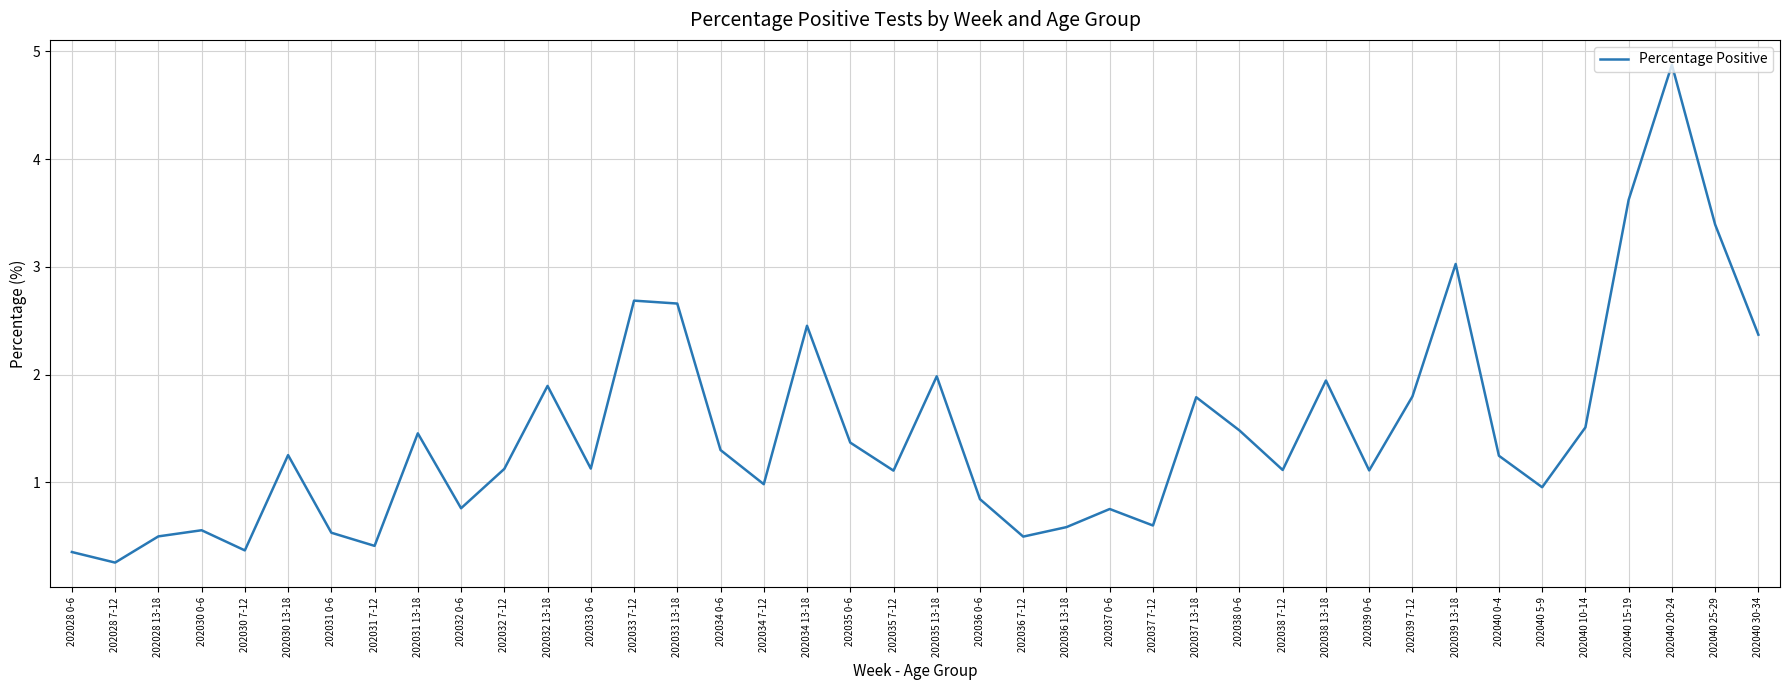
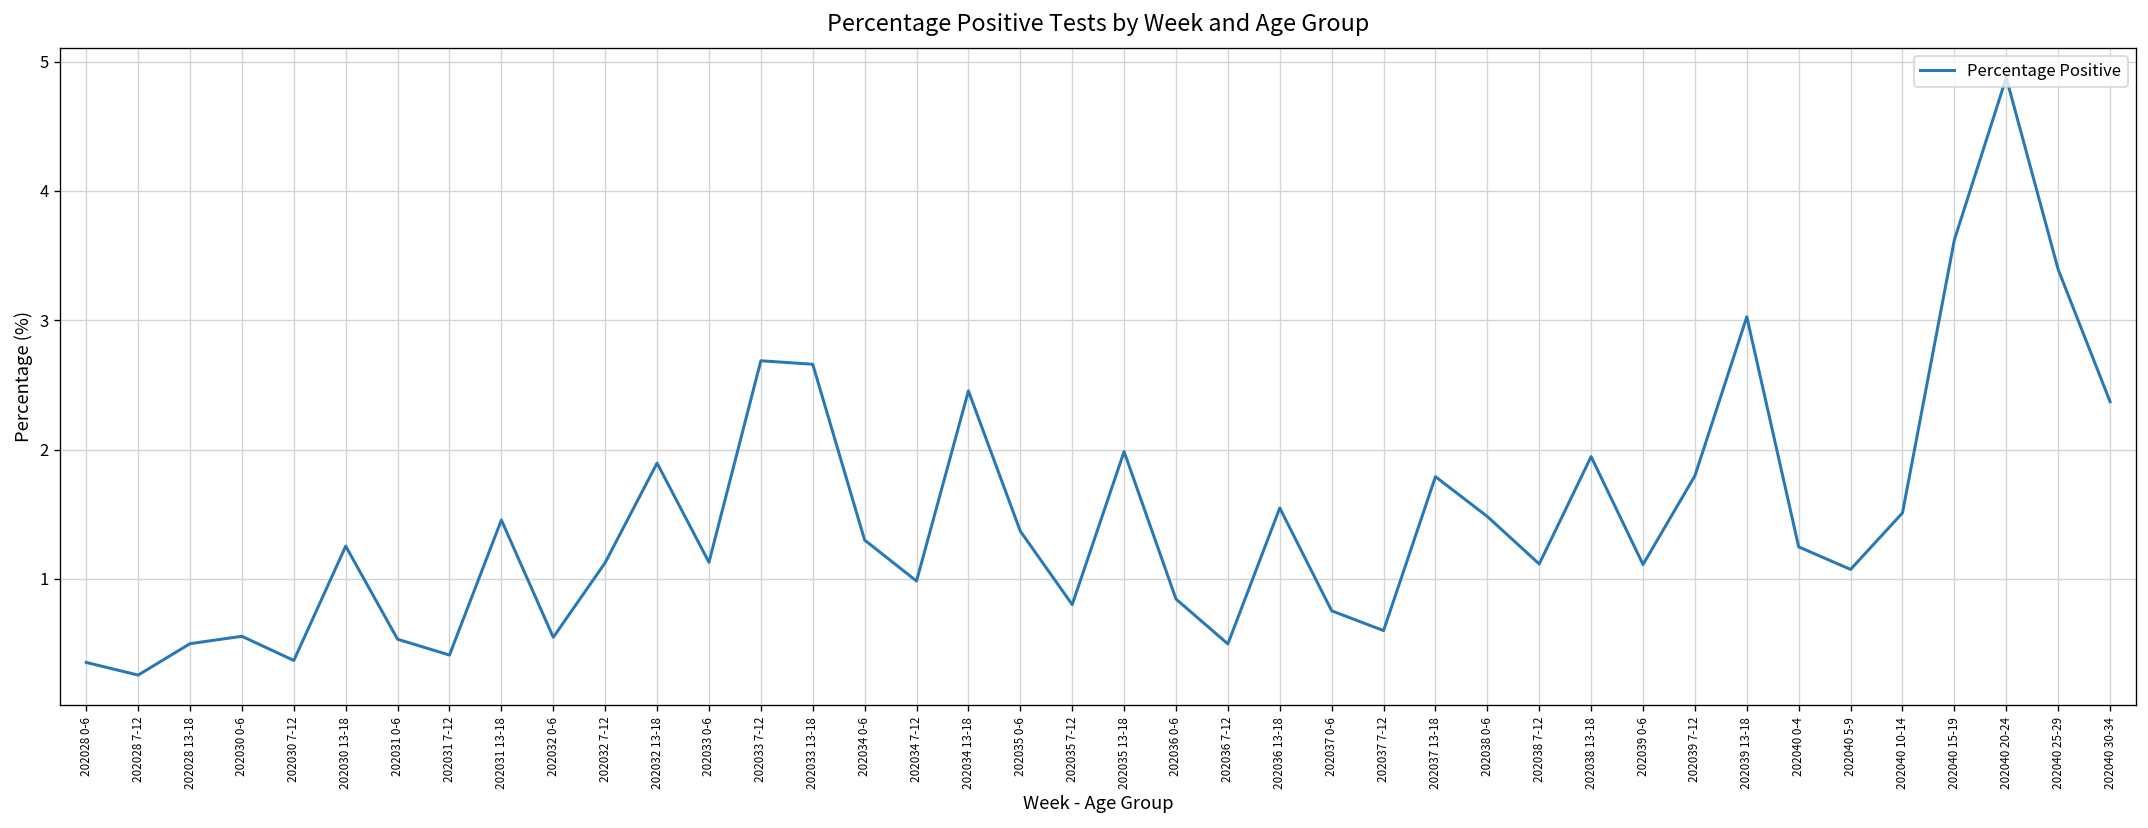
202032 0-6: 0.76 -> 0.55
202035 7-12: 1.11 -> 0.80
202036 13-18: 0.59 -> 1.55
202040 5-9: 0.96 -> 1.07
